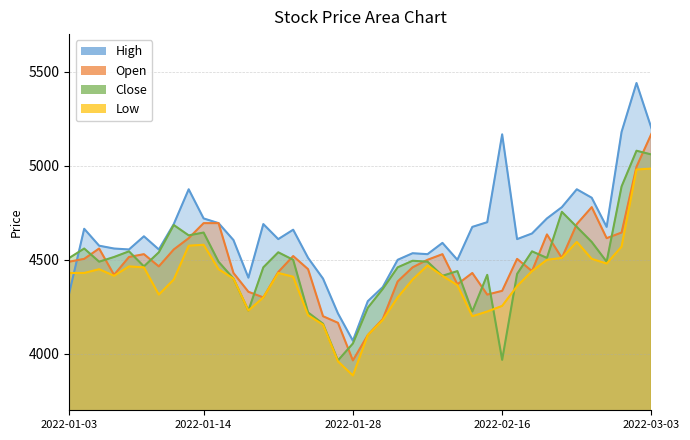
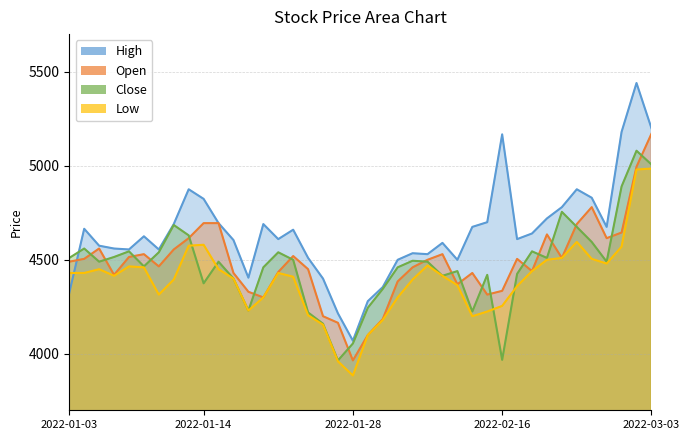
High, 2022-01-14: 4720 -> 4820
Close, 2022-01-14: 4650 -> 4380
Close, 2022-03-03: 5060 -> 5010
